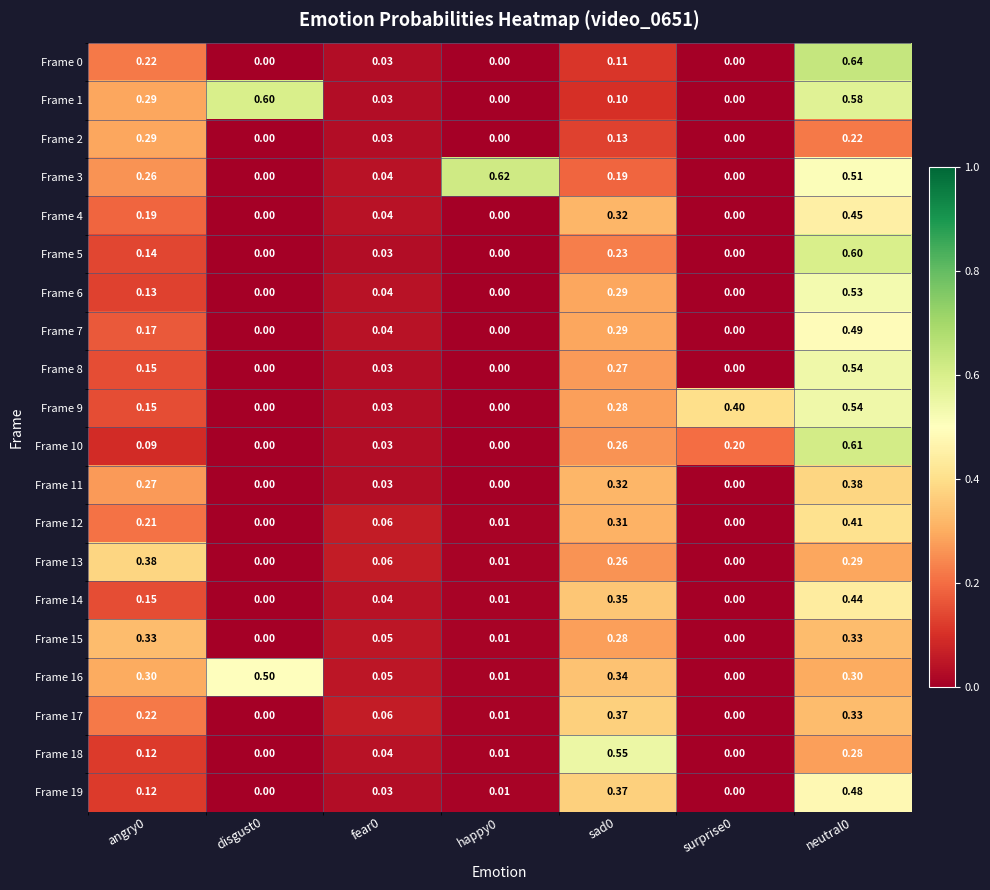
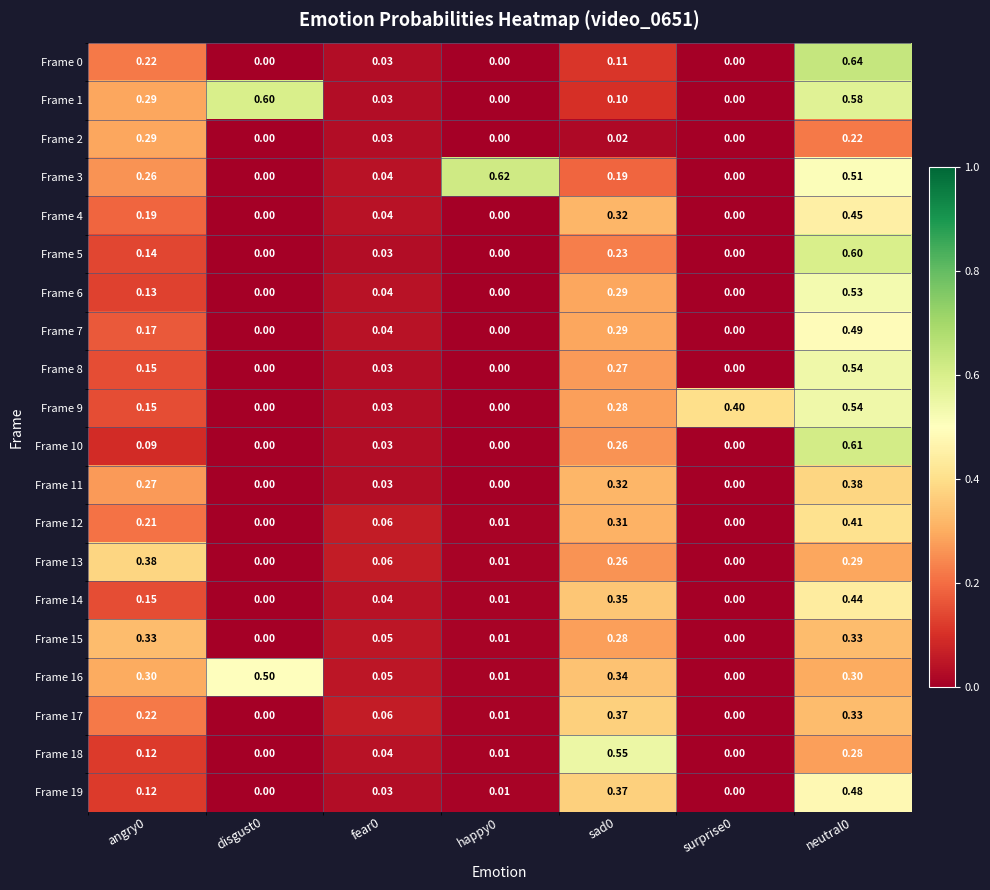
Frame 2, sad0: 0.13 -> 0.02
Frame 10, surprise0: 0.20 -> 0.00
